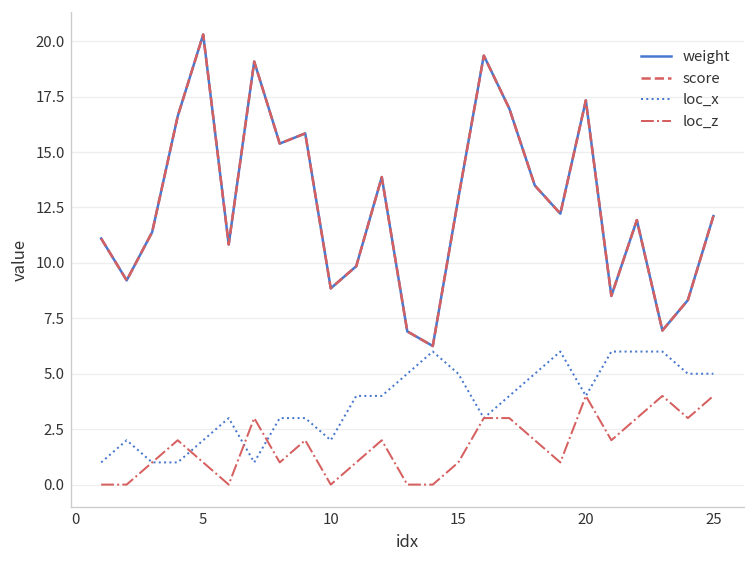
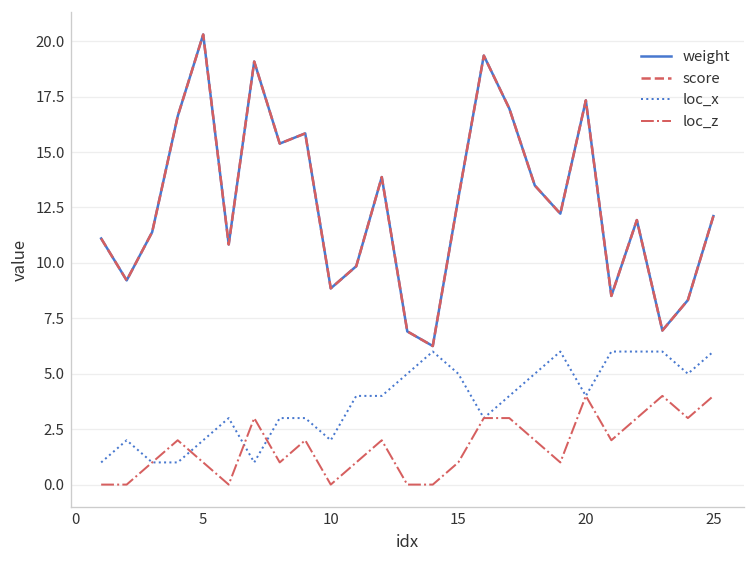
loc_x, 25: 5 -> 6
